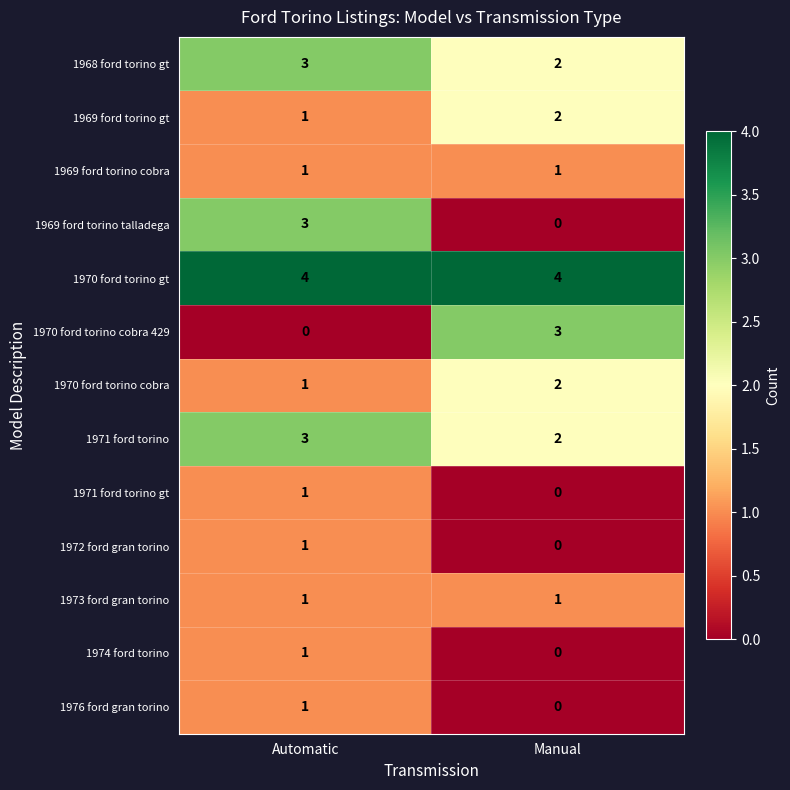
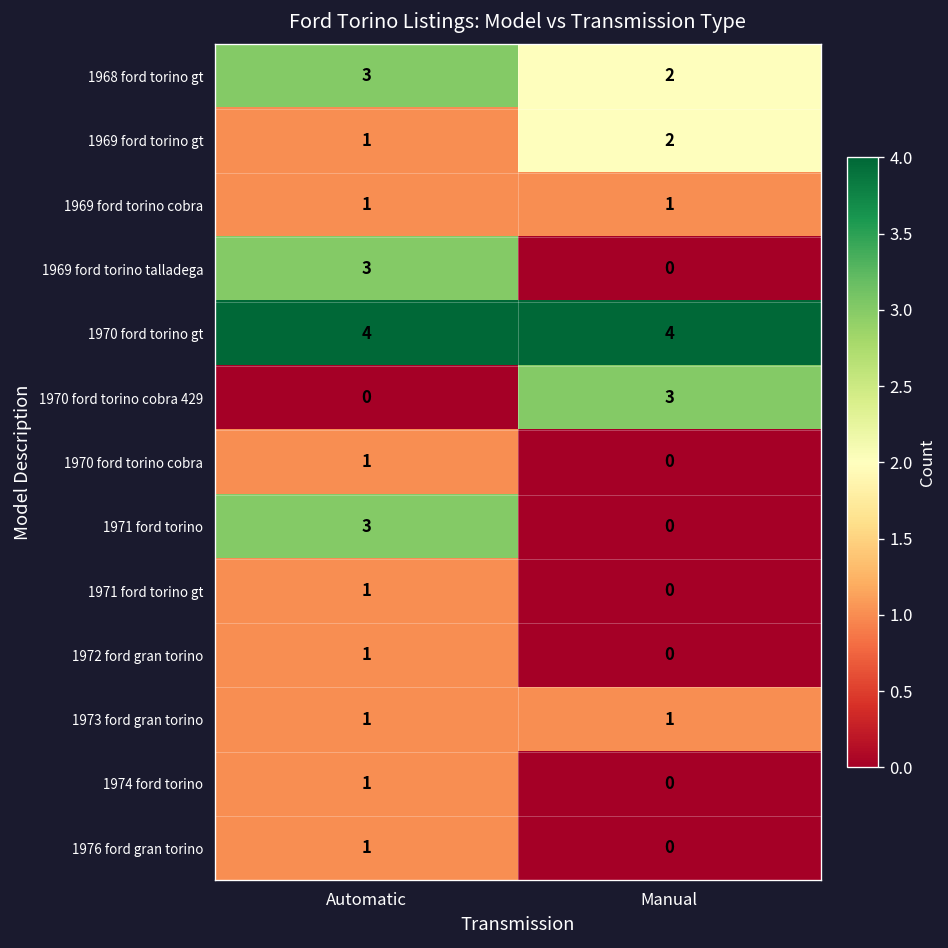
1970 ford torino cobra, Manual: 2 -> 0
1971 ford torino, Manual: 2 -> 0
